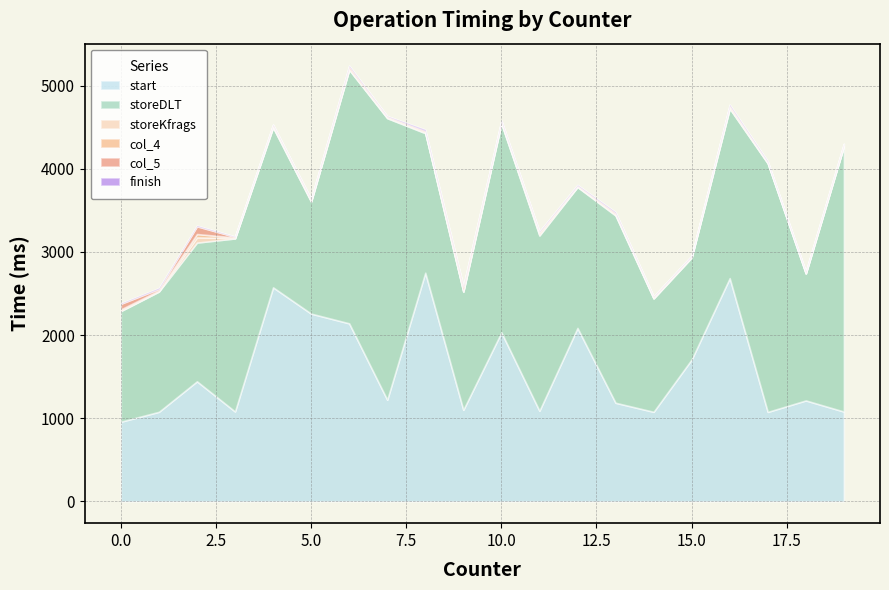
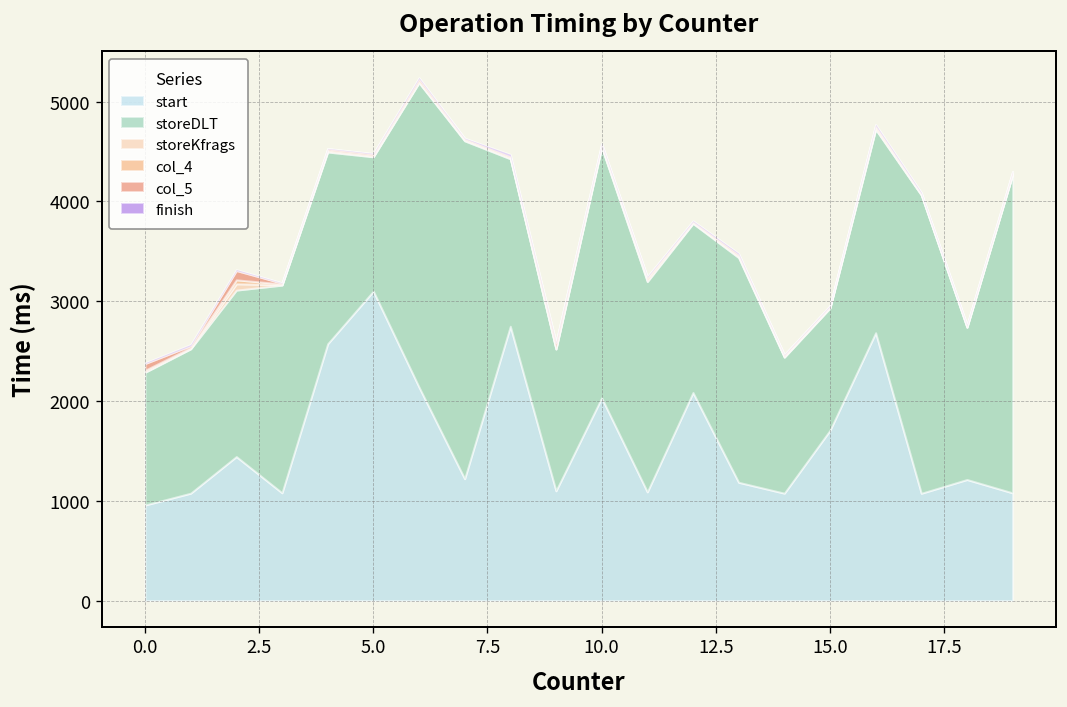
start, 5.0: 2300 -> 3100
